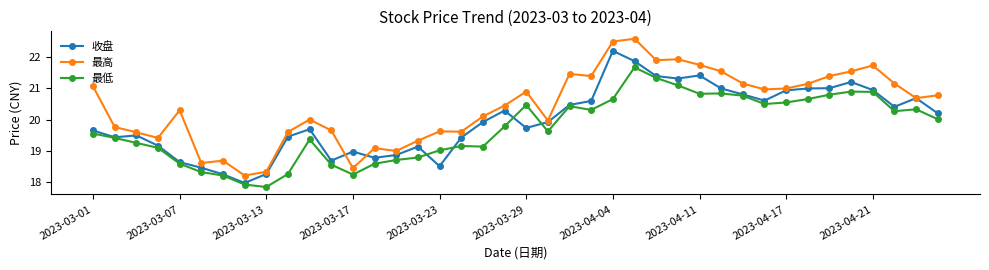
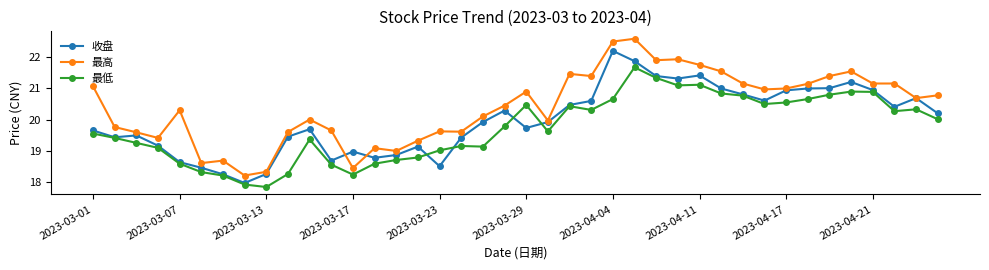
最低, 2023-04-11: 20.8 -> 21.1
最高, 2023-04-21: 21.7 -> 21.2
